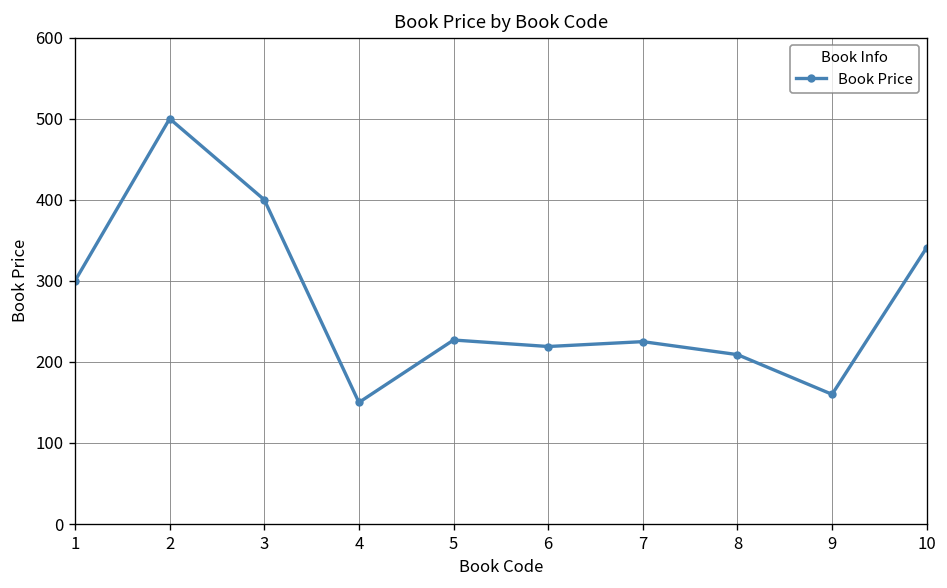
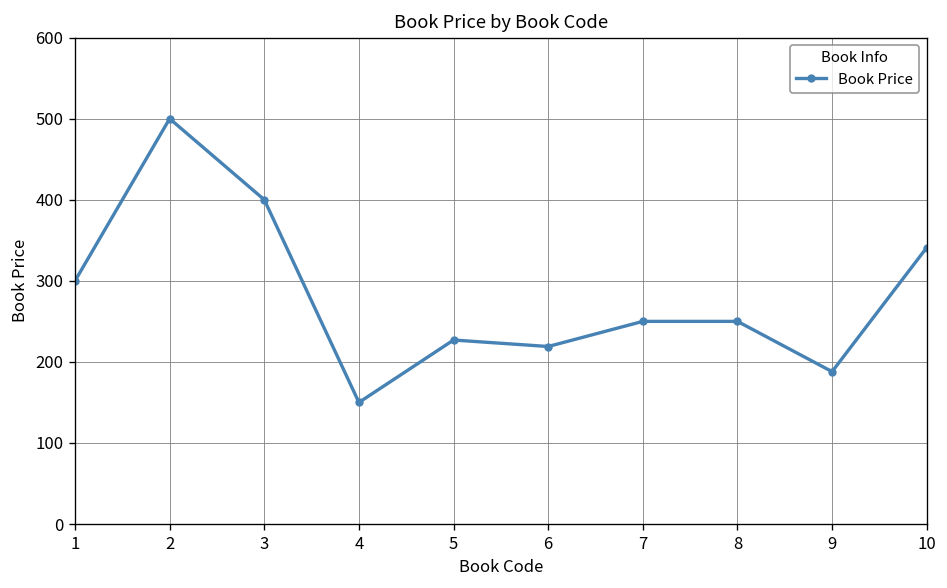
7: 230 -> 250
8: 210 -> 250
9: 160 -> 190
